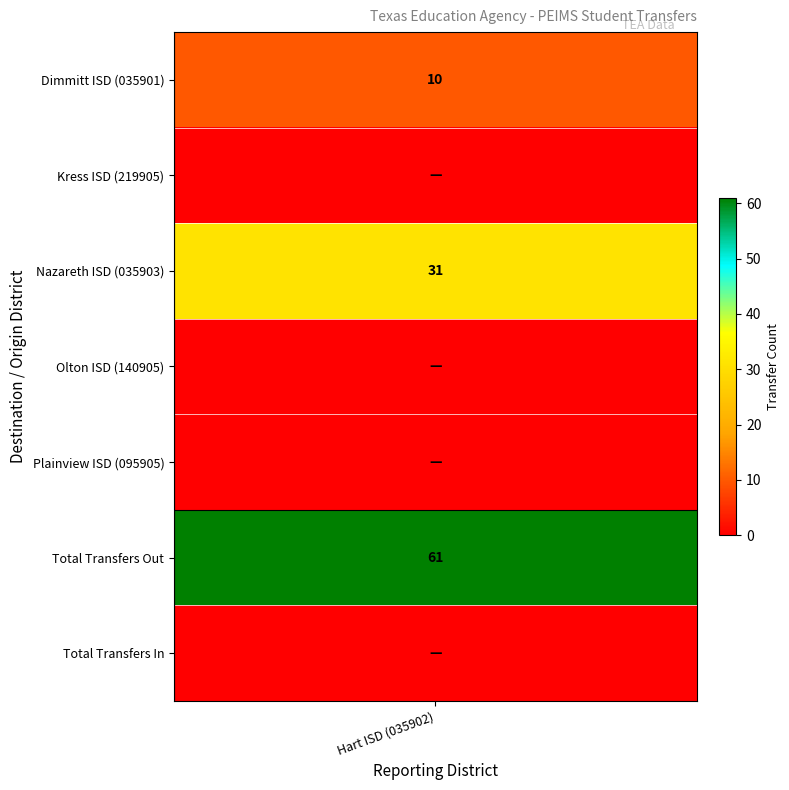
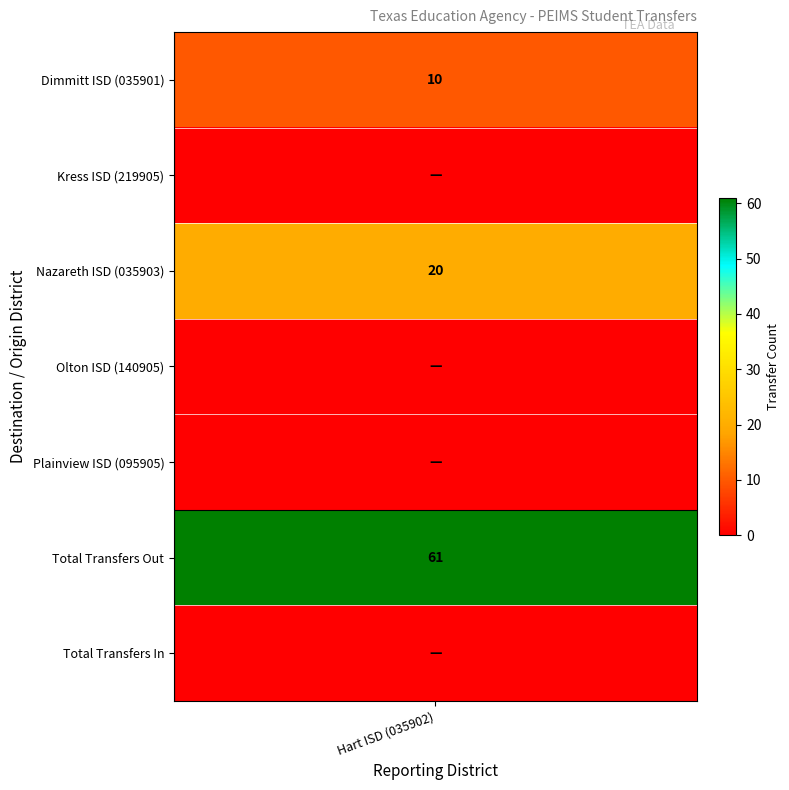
Nazareth ISD (035903), Hart ISD (035902): 31 -> 20
